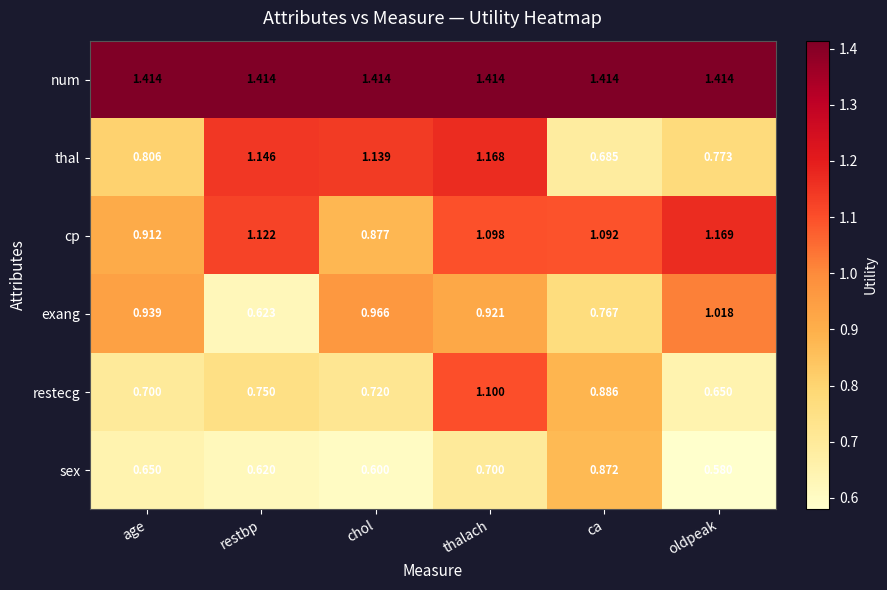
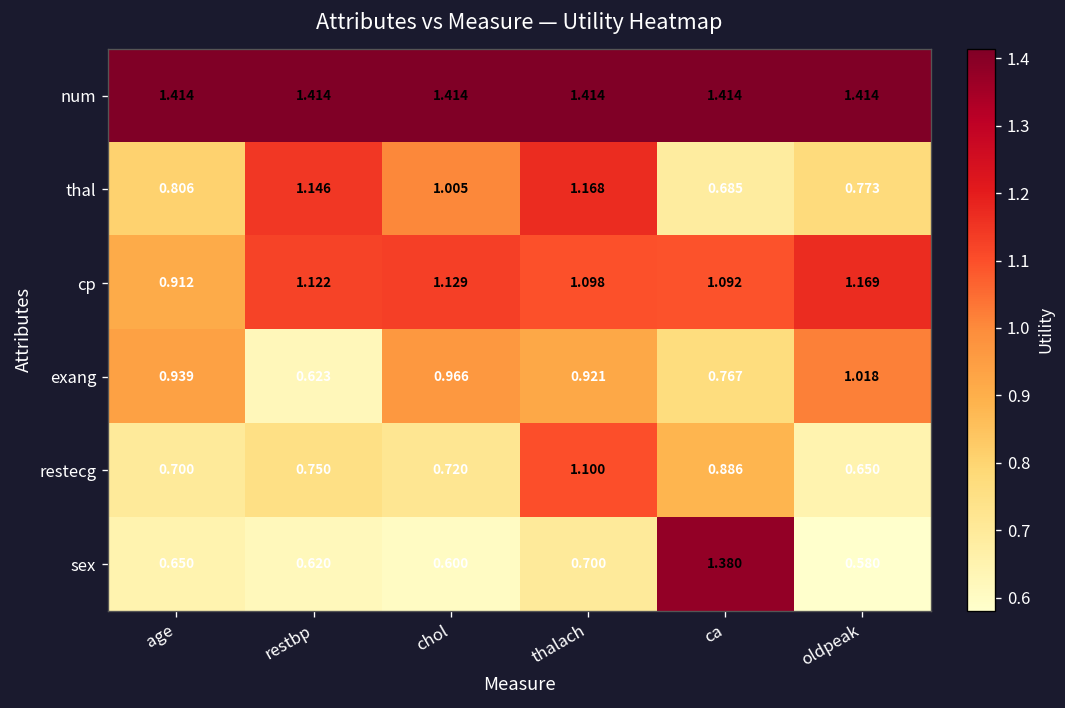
thal, chol: 1.139 -> 1.005
cp, chol: 0.877 -> 1.129
sex, ca: 0.872 -> 1.380
